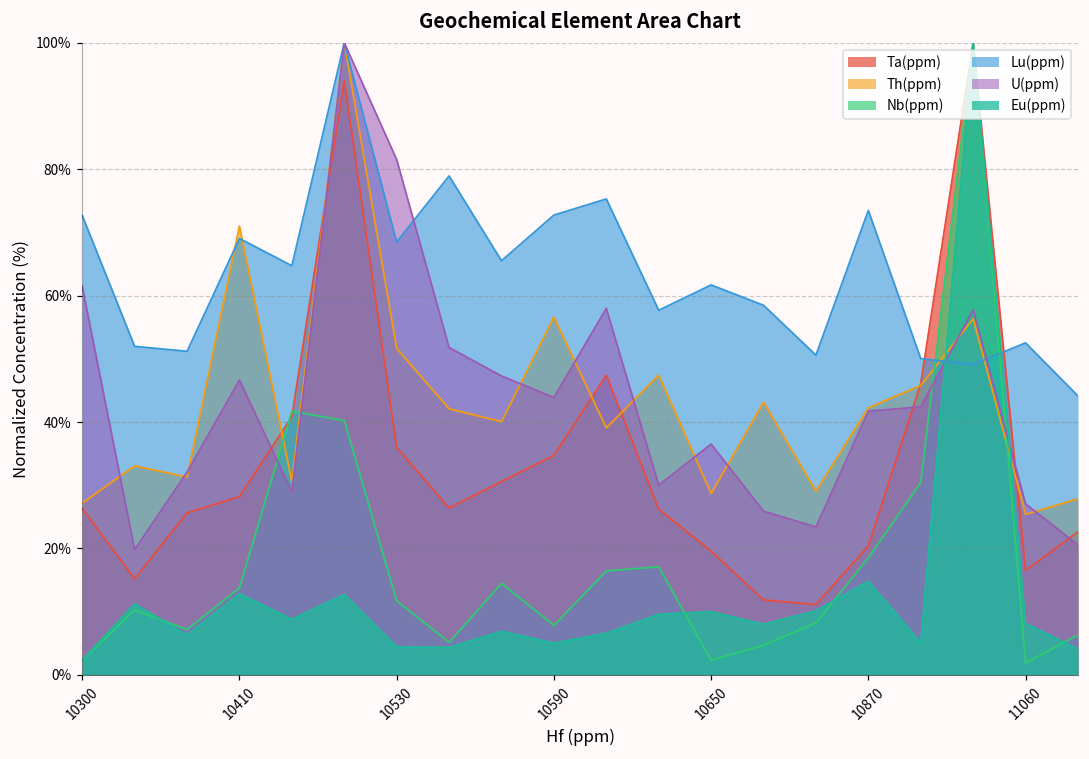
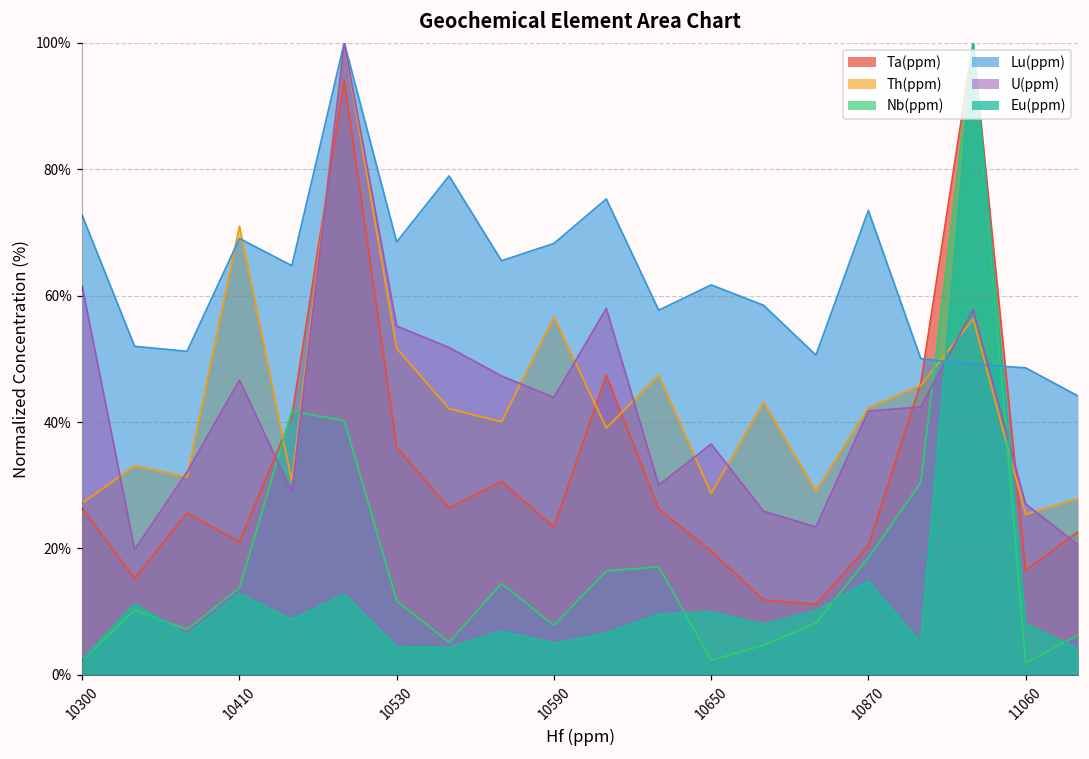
Ta(ppm), 10410: 28% -> 21%
U(ppm), 10530: 82% -> 55%
Ta(ppm), 10590: 35% -> 23%
Lu(ppm), 10590: 73% -> 68%
Lu(ppm), 11060: 53% -> 49%
